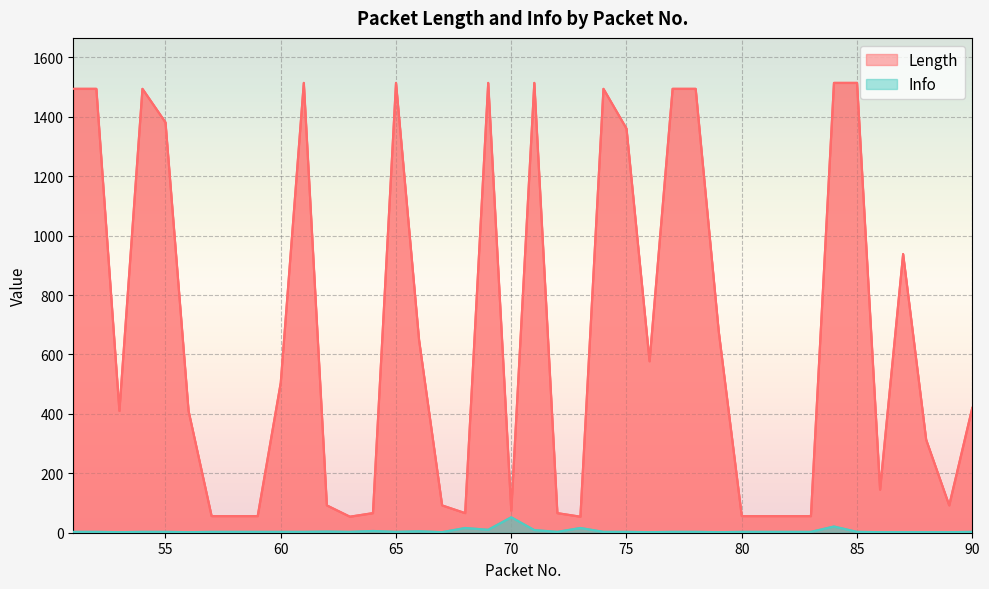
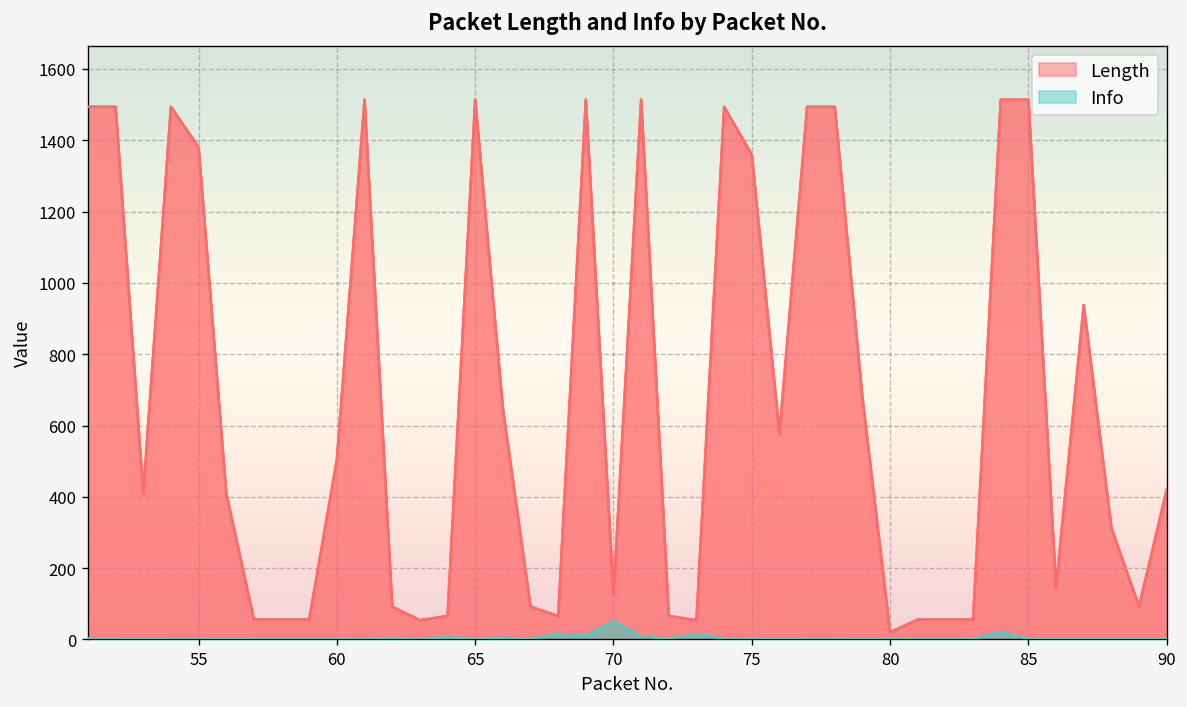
Length, 70: 70 -> 130
Length, 80: 60 -> 20
